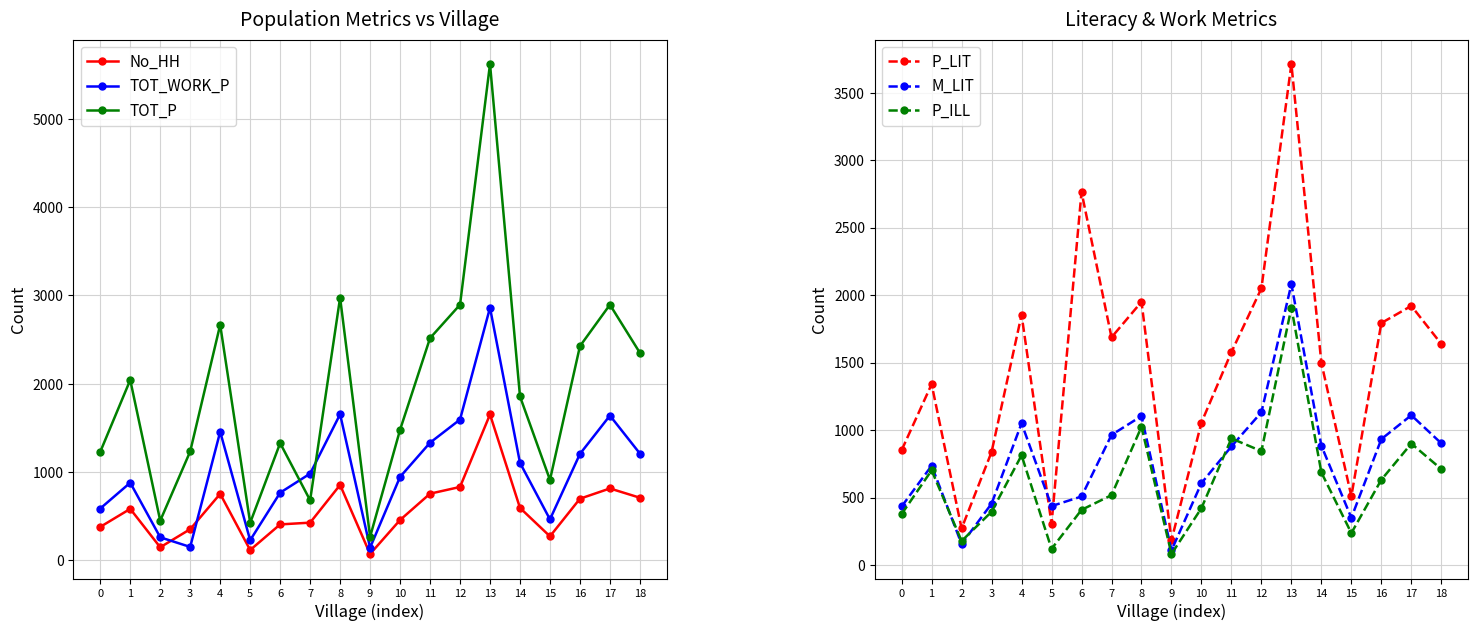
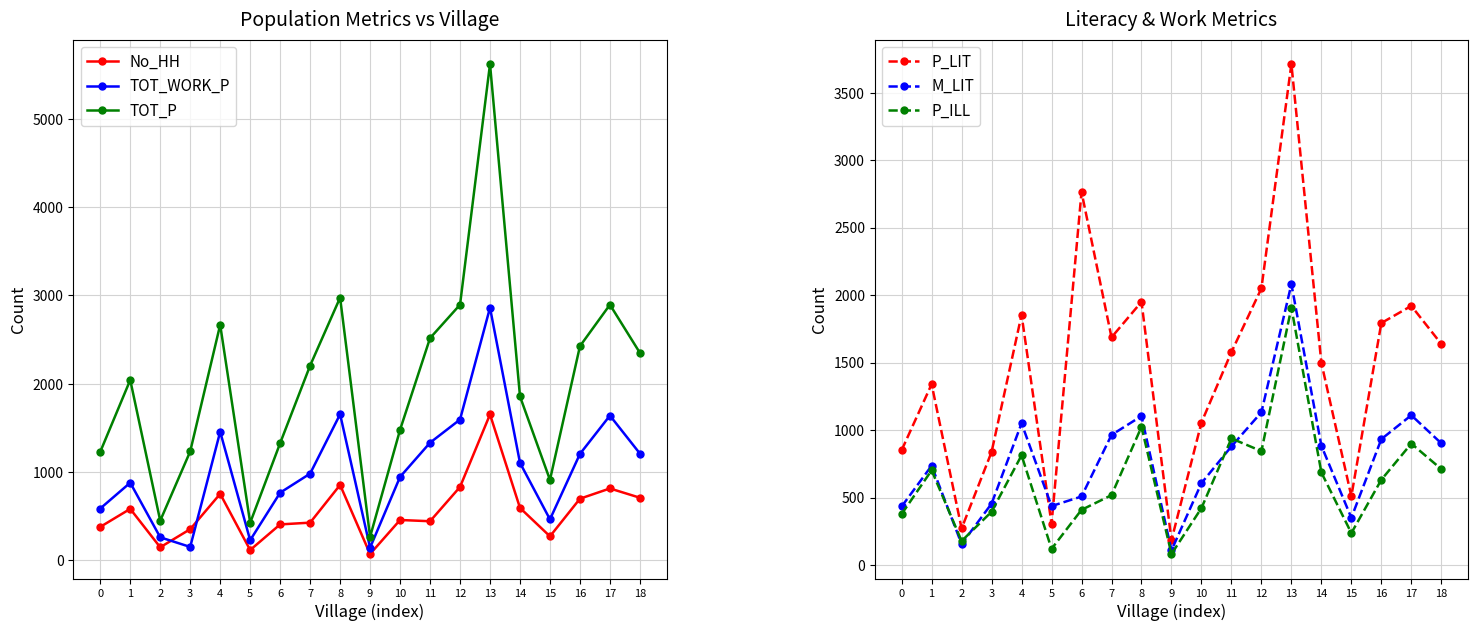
Population Metrics vs Village, TOT_P, 7: 700 -> 2200
Population Metrics vs Village, No_HH, 11: 800 -> 400
